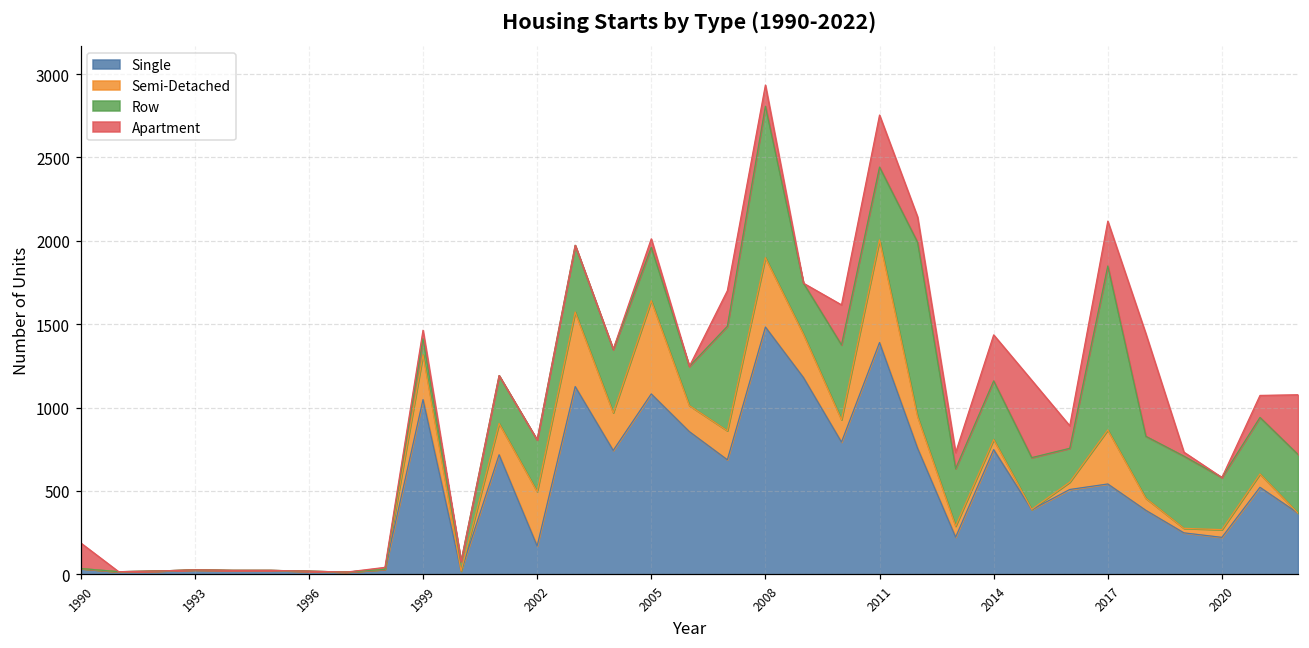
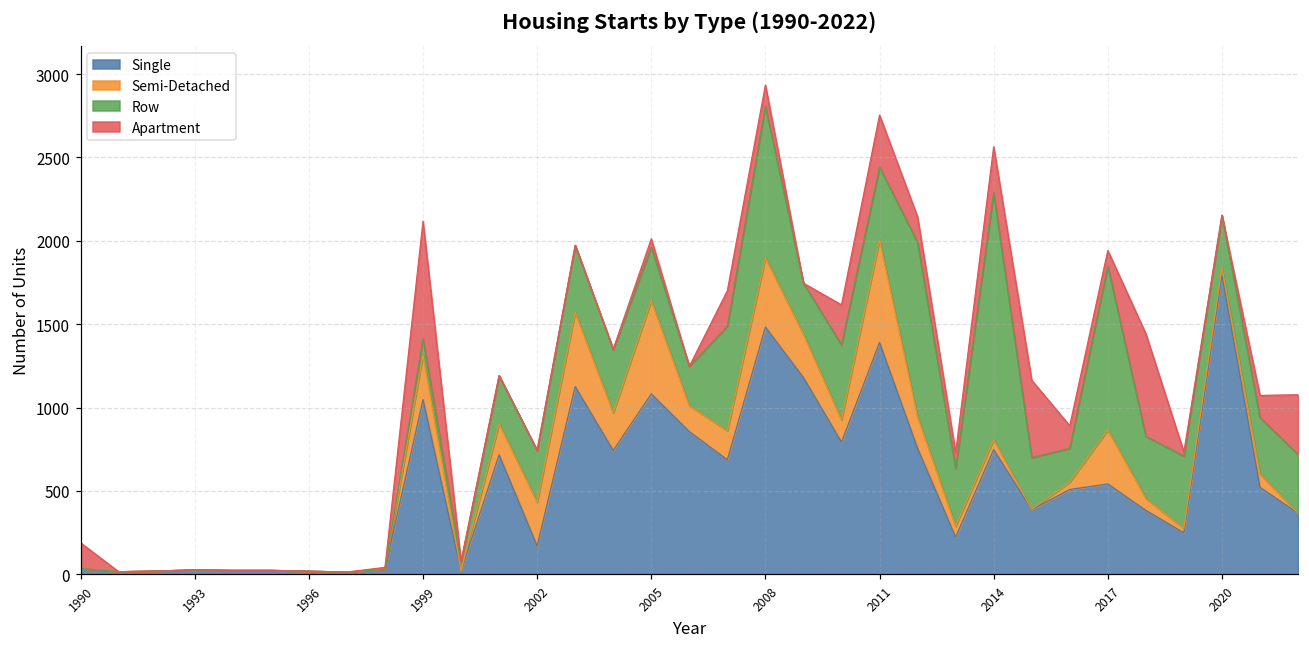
Apartment, 1999: 50 -> 700
Semi-Detached, 2002: 330 -> 260
Row, 2014: 350 -> 1480
Apartment, 2017: 270 -> 90
Single, 2020: 220 -> 1790
